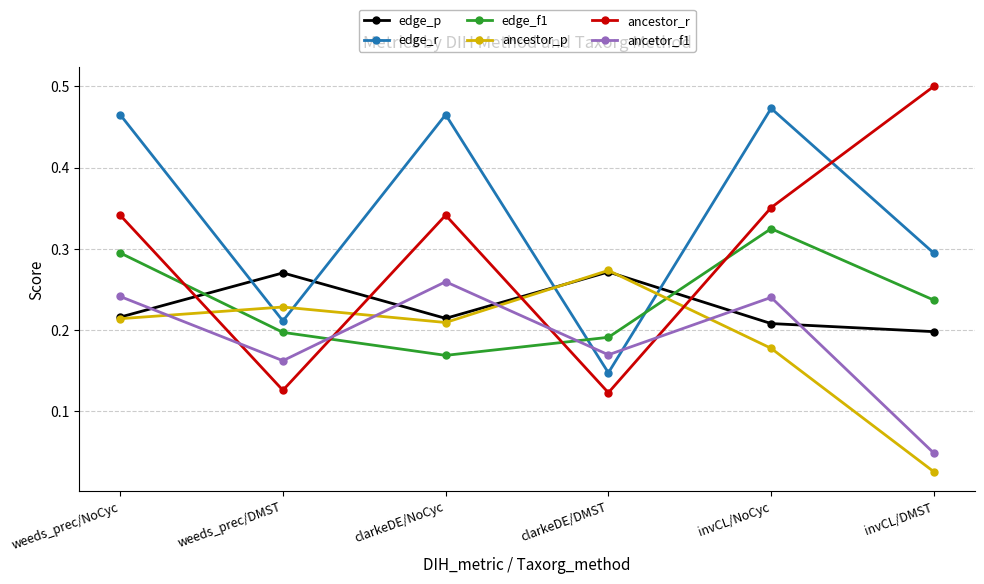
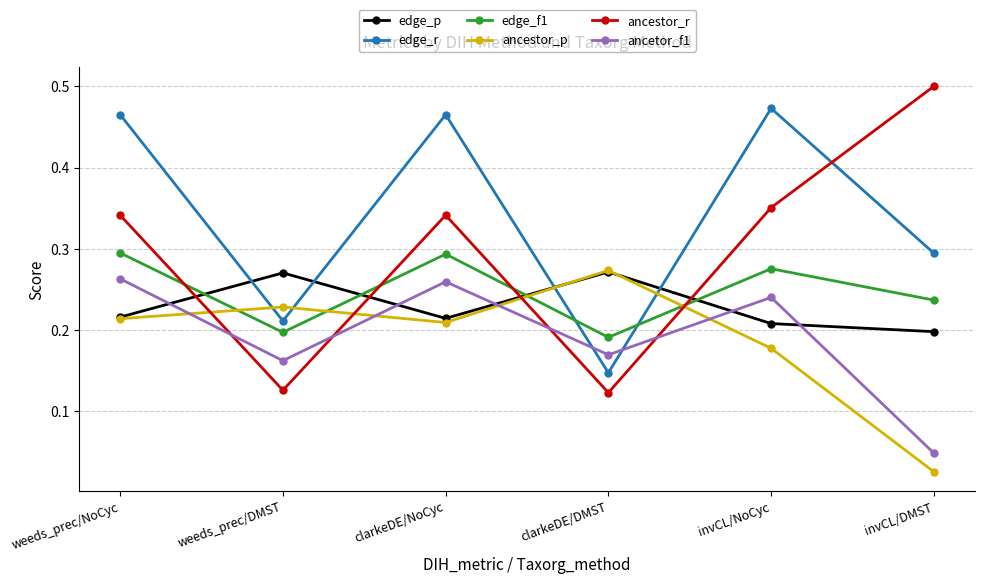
ancetor_f1, weeds_prec/NoCyc: 0.24 -> 0.26
edge_f1, clarkeDE/NoCyc: 0.17 -> 0.29
edge_f1, invCL/NoCyc: 0.32 -> 0.28
